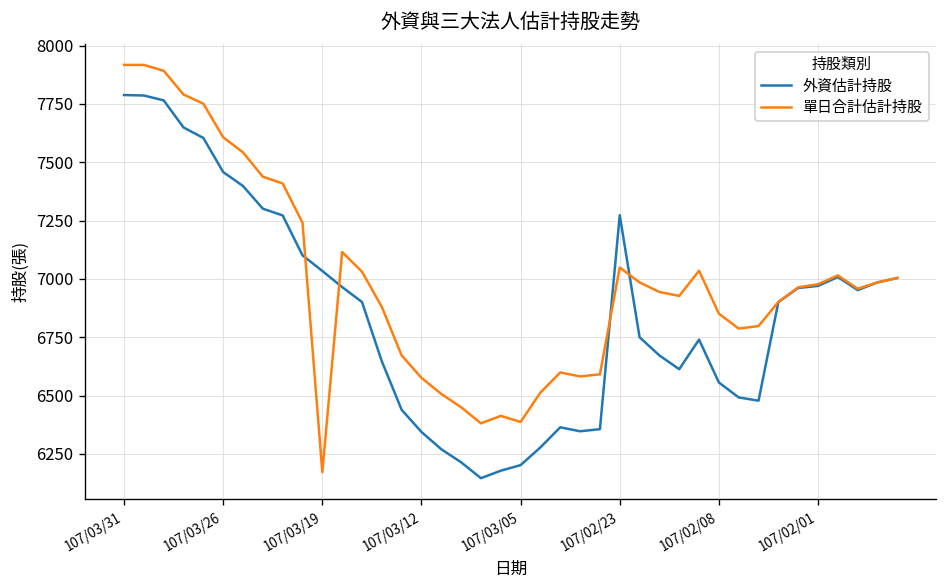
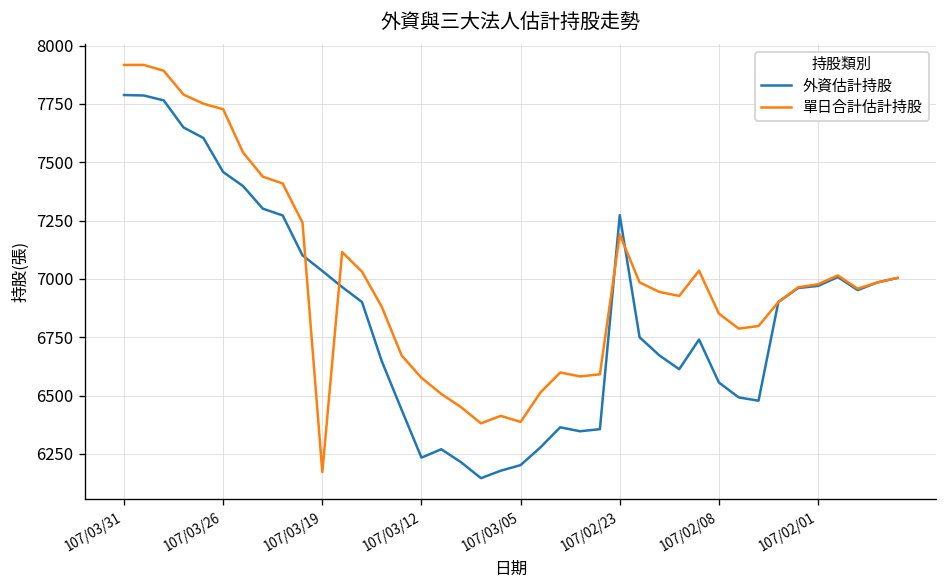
單日合計估計持股, 107/03/26: 7610 -> 7730
外資估計持股, 107/03/12: 6340 -> 6230
單日合計估計持股, 107/02/23: 7050 -> 7190
